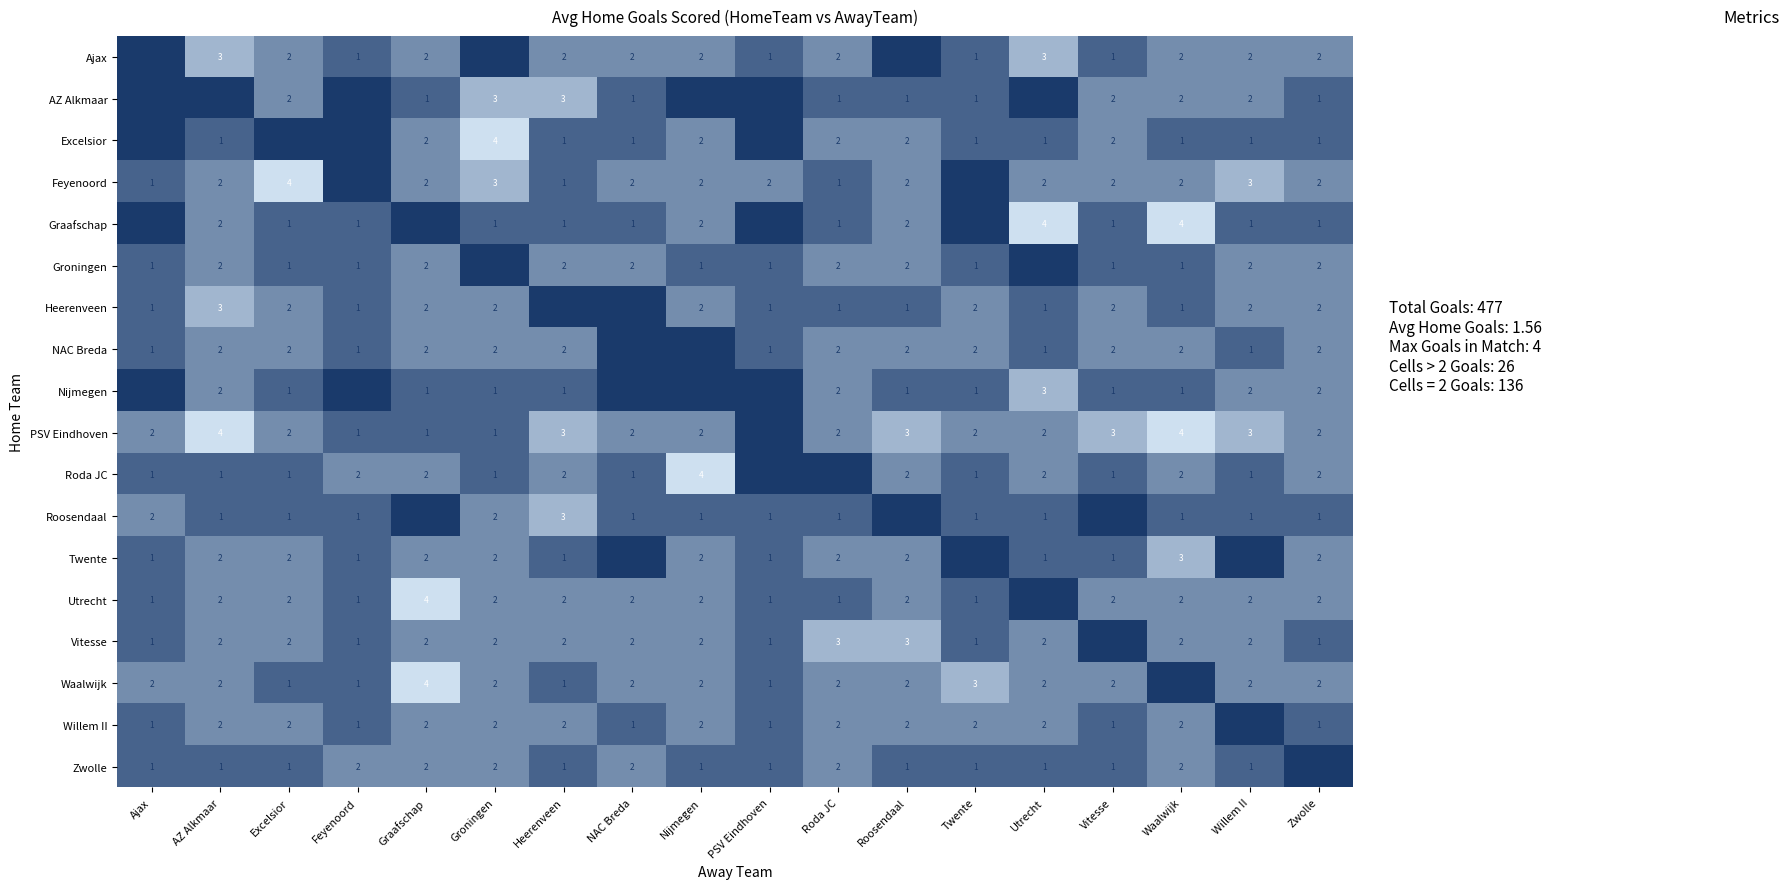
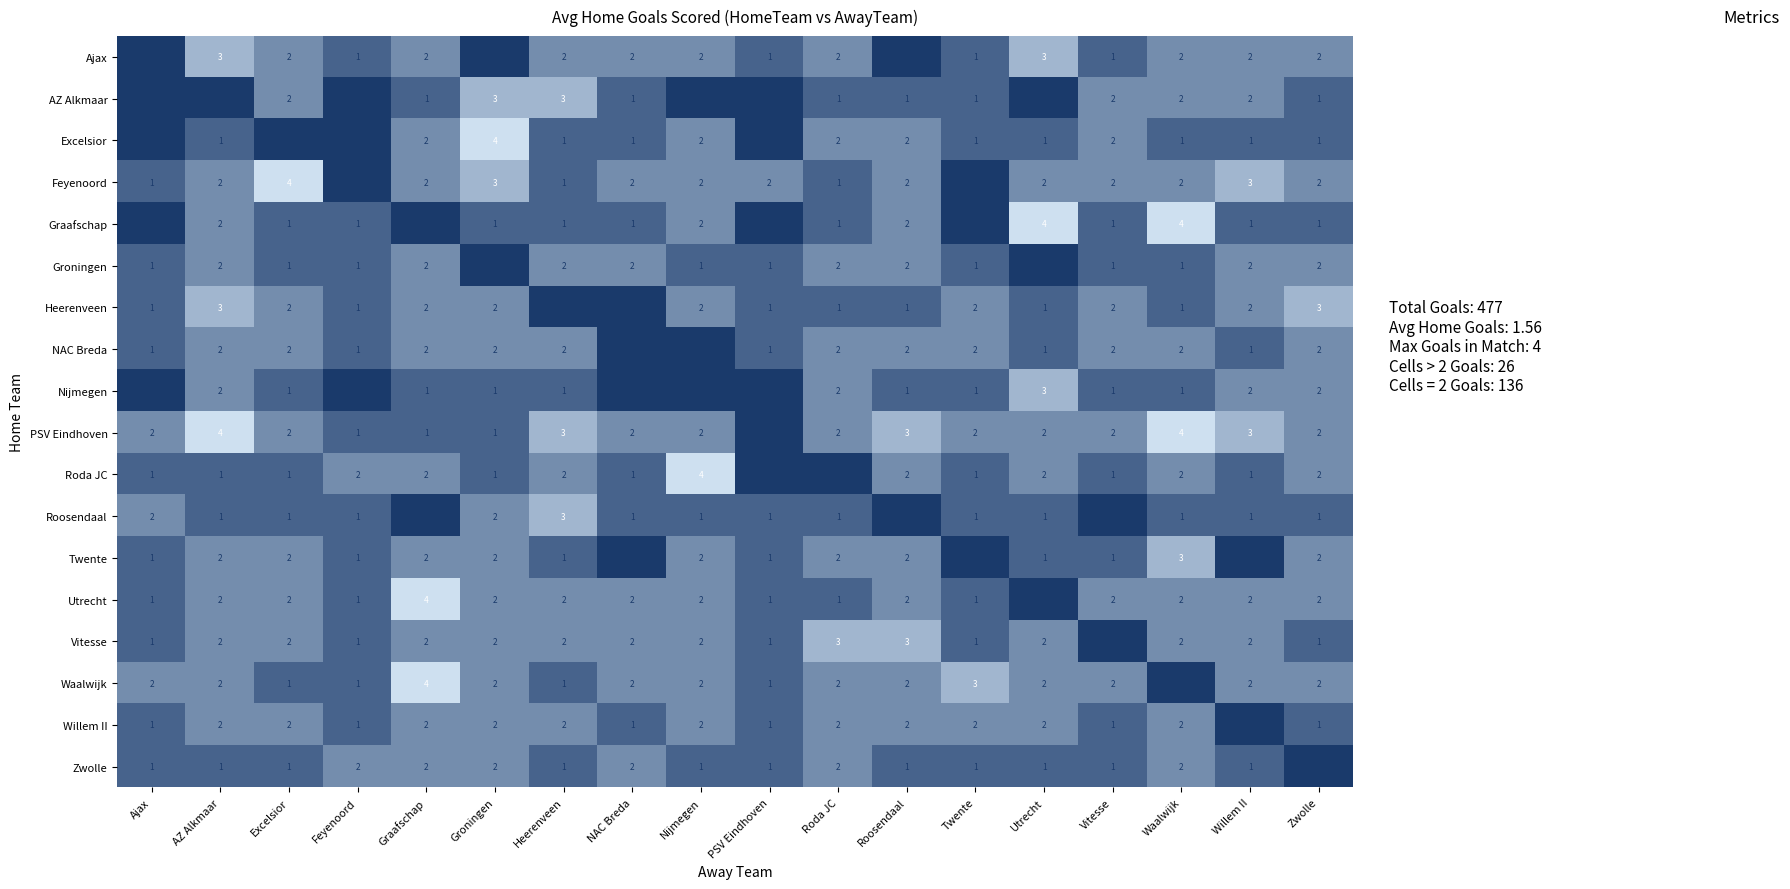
Heerenveen, Zwolle: 2 -> 3
PSV Eindhoven, Vitesse: 3 -> 2
